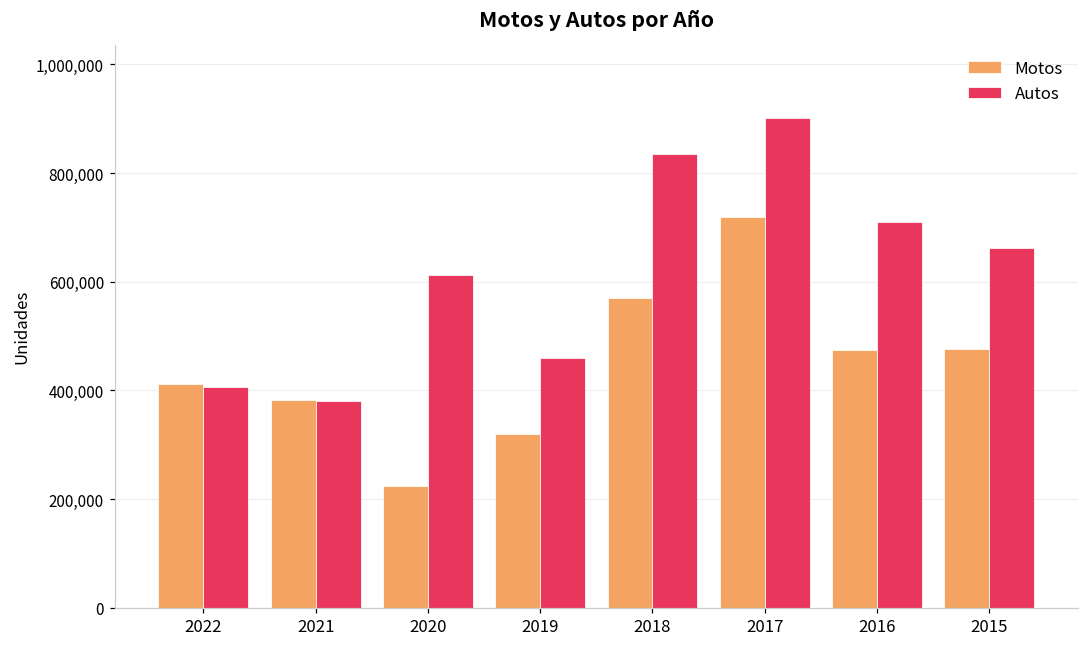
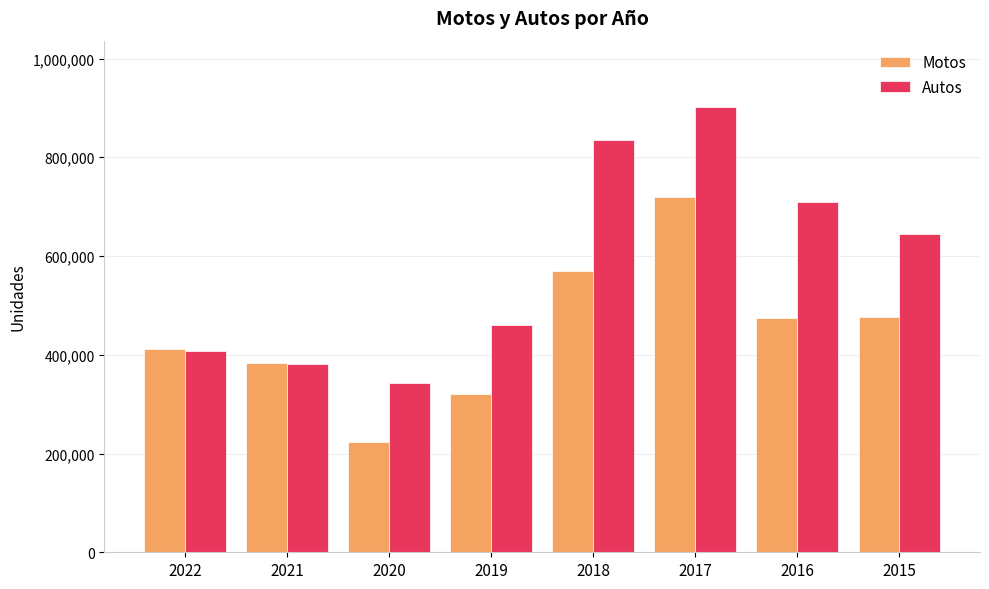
Autos, 2020: 610,000 -> 340,000
Autos, 2015: 660,000 -> 640,000
